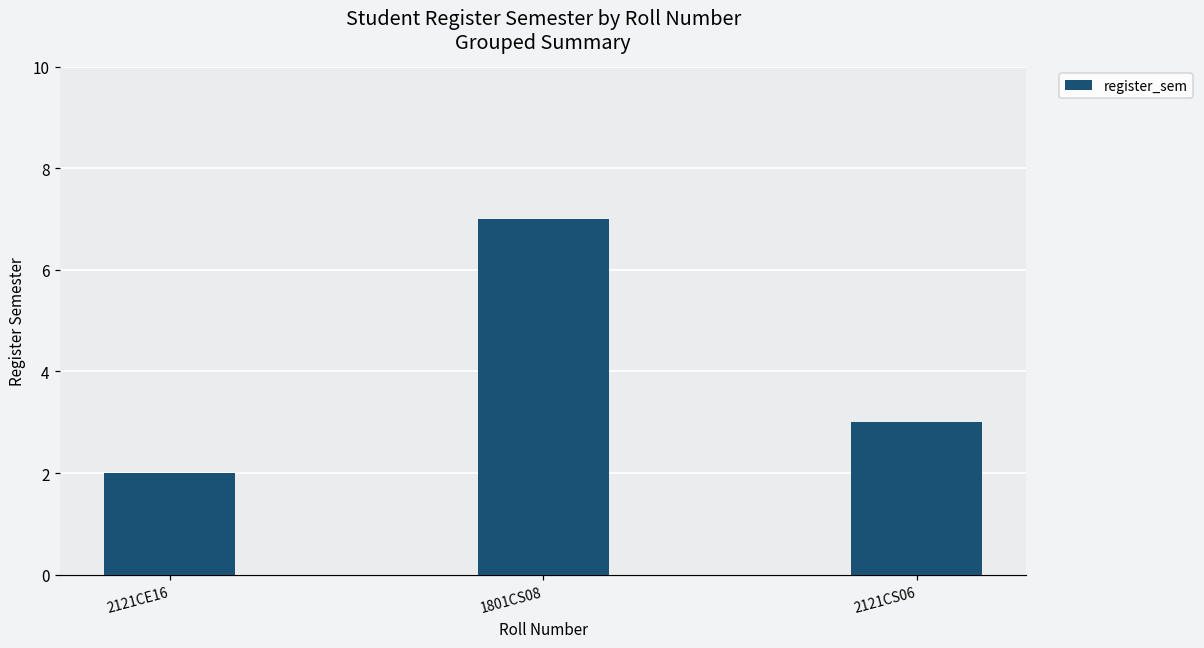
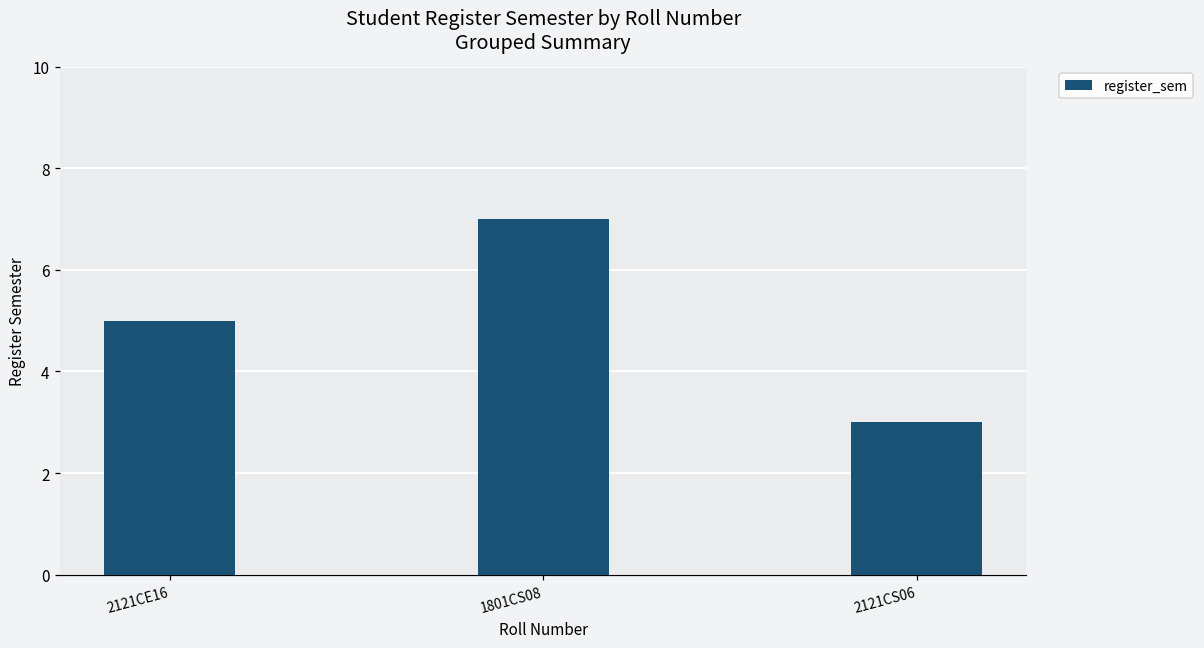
2121CE16: 2 -> 5
